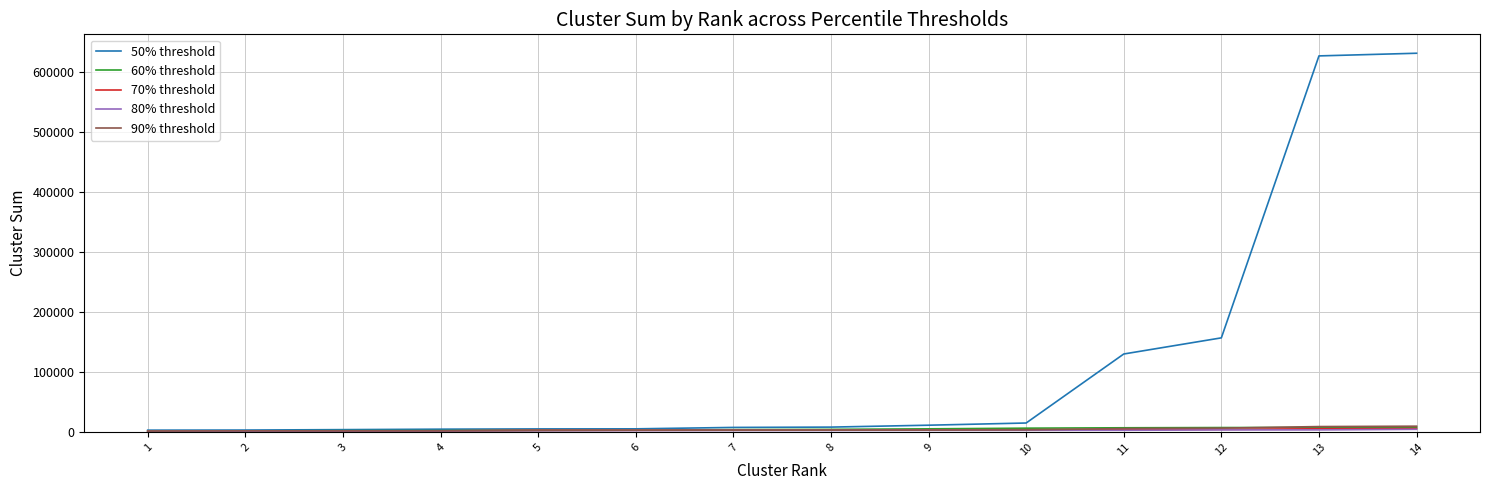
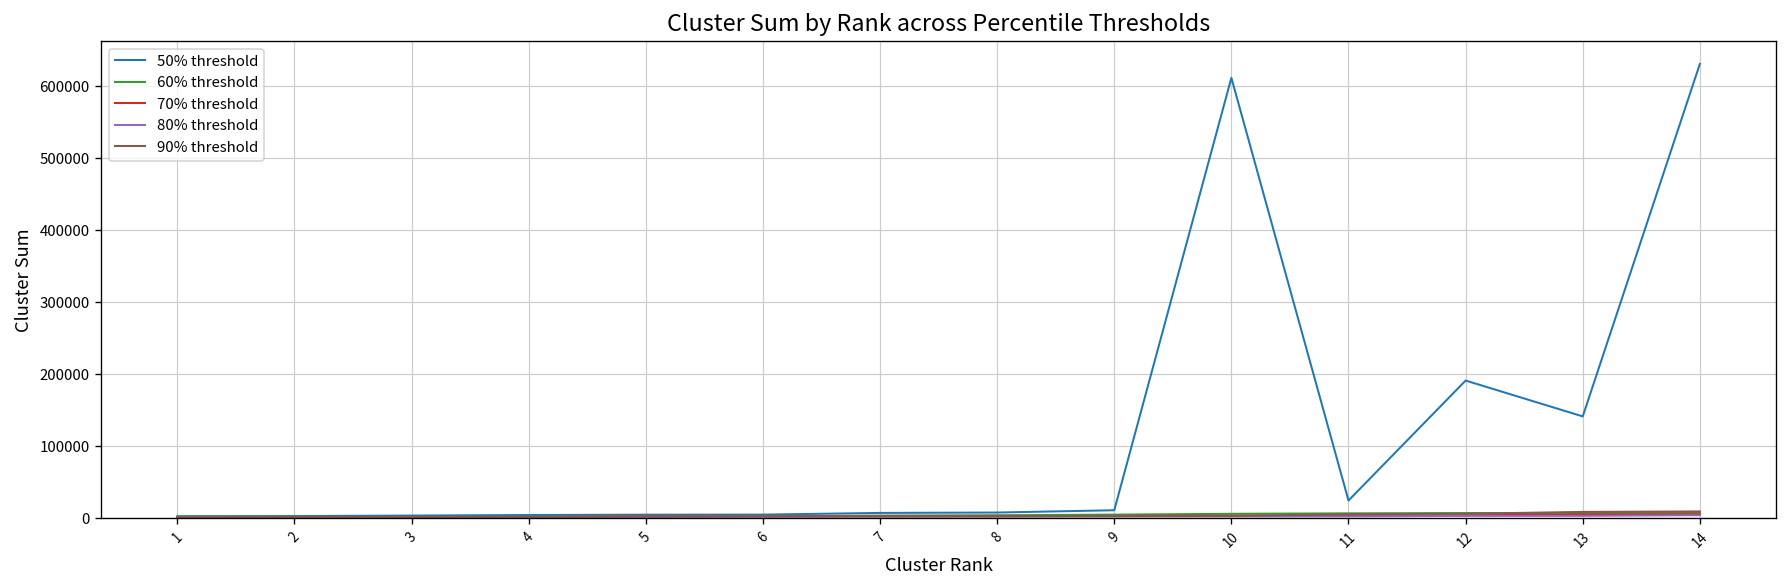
50% threshold, 10: 10000 -> 610000
50% threshold, 11: 130000 -> 20000
50% threshold, 12: 160000 -> 190000
50% threshold, 13: 630000 -> 140000
